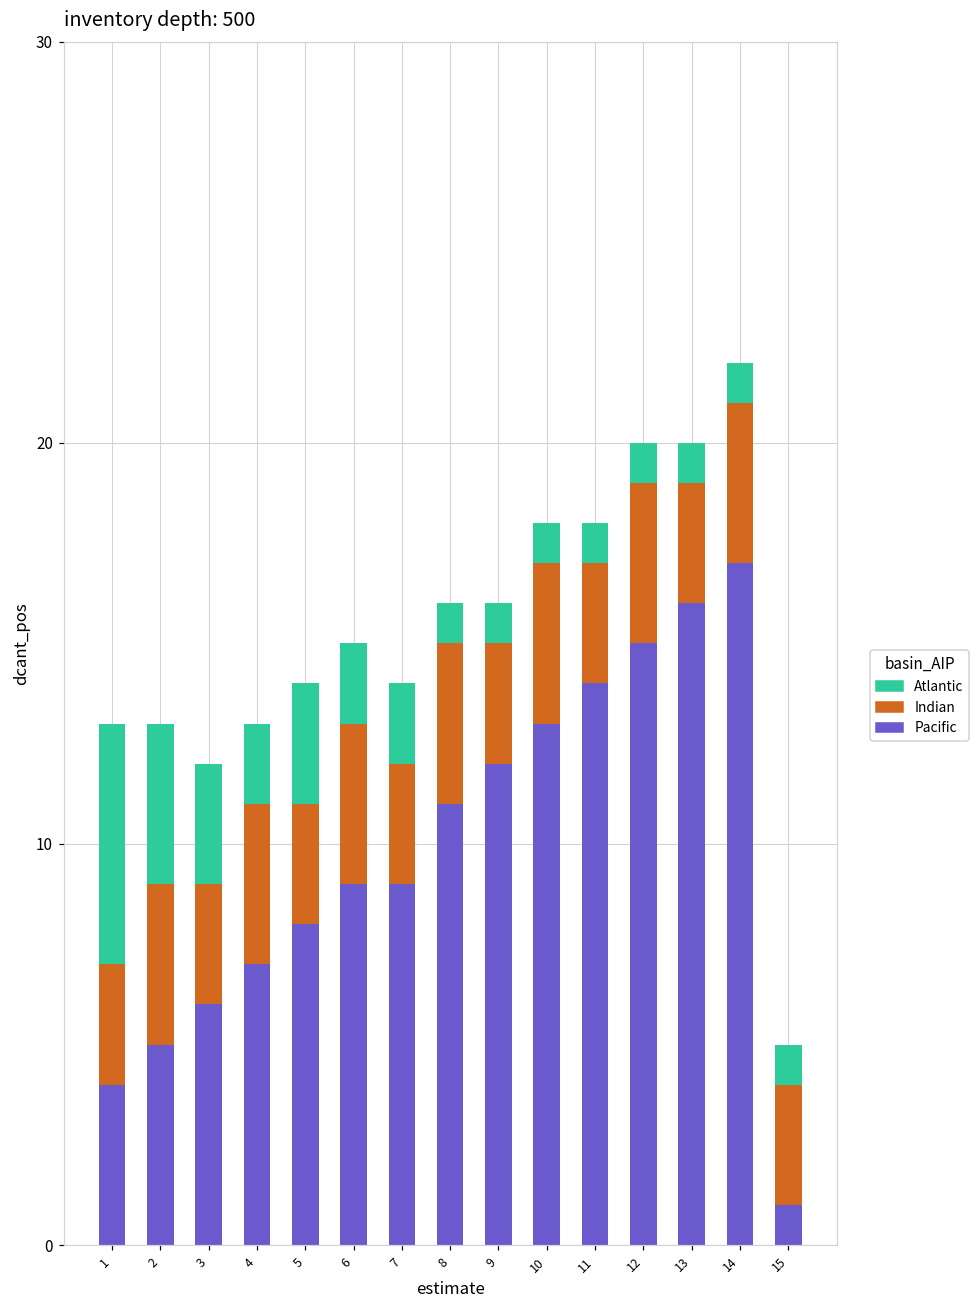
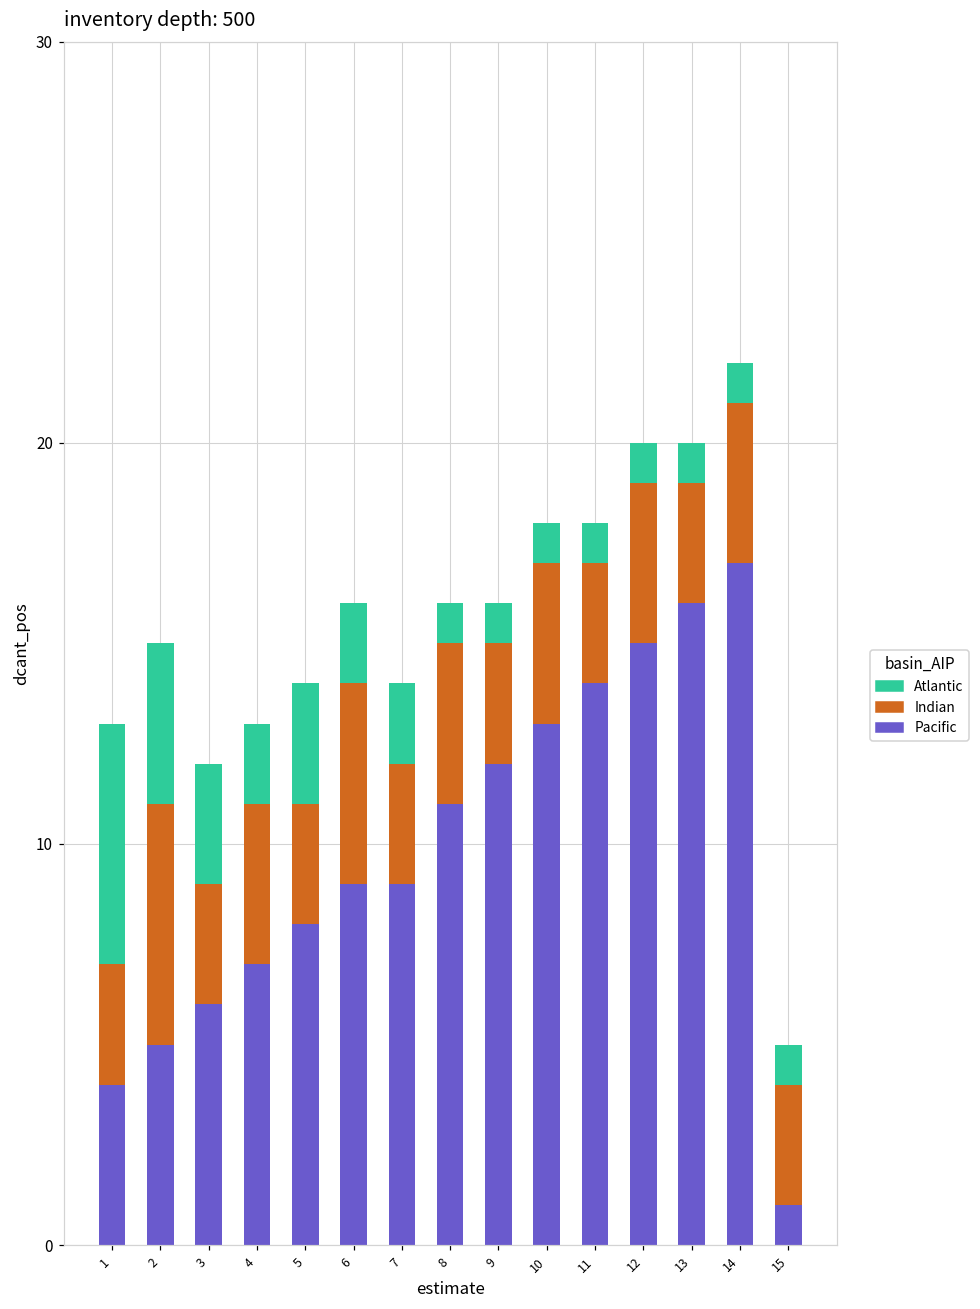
Indian, 2: 4 -> 6
Indian, 6: 4 -> 5
